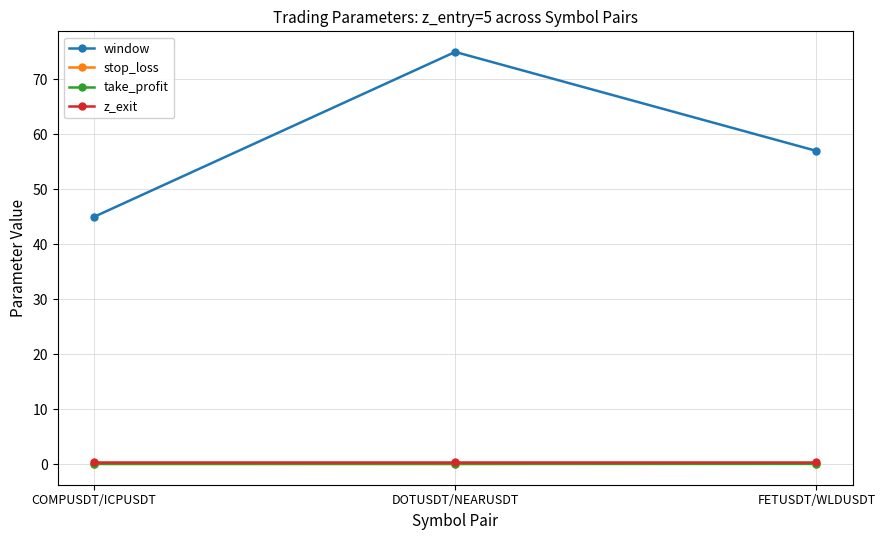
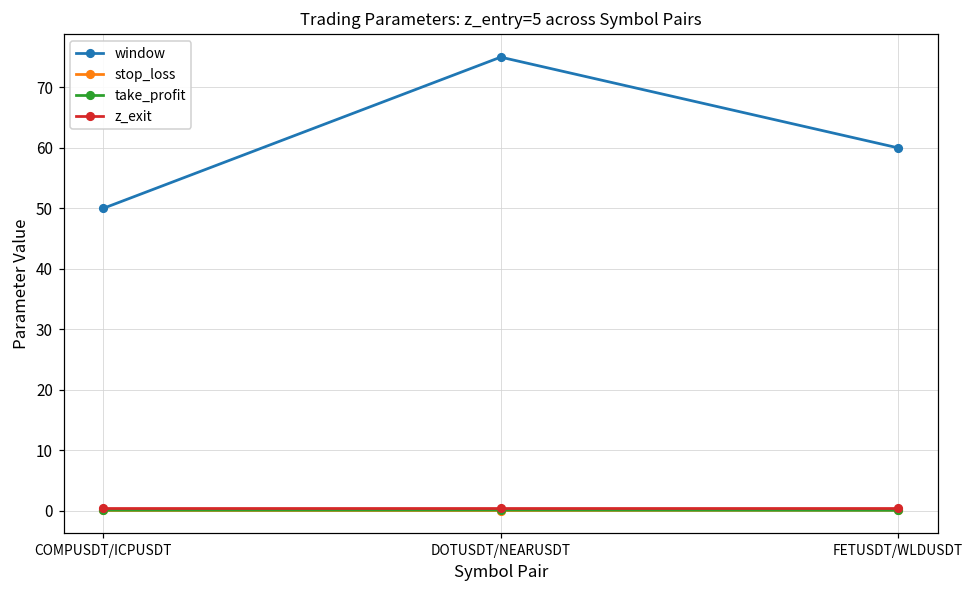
window, COMPUSDT/ICPUSDT: 45 -> 50
window, FETUSDT/WLDUSDT: 57 -> 60
